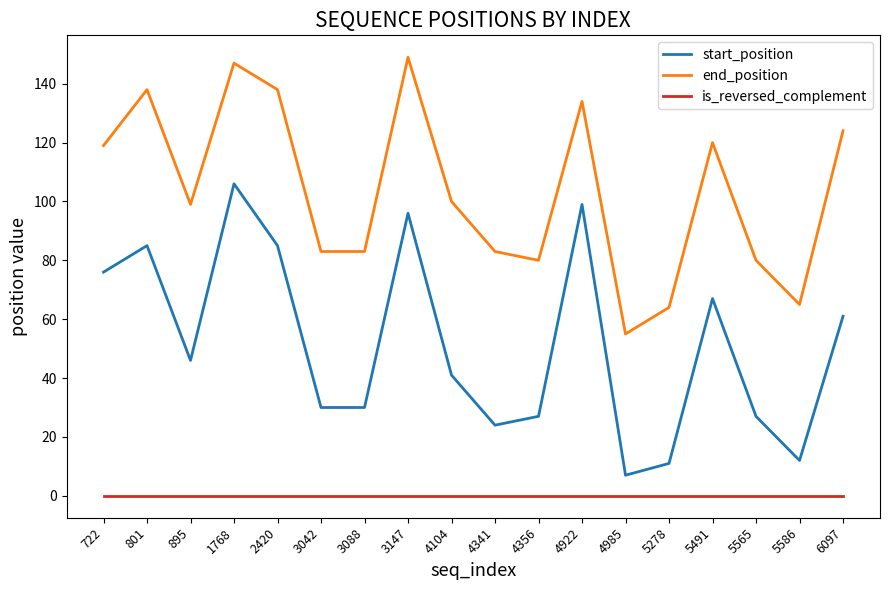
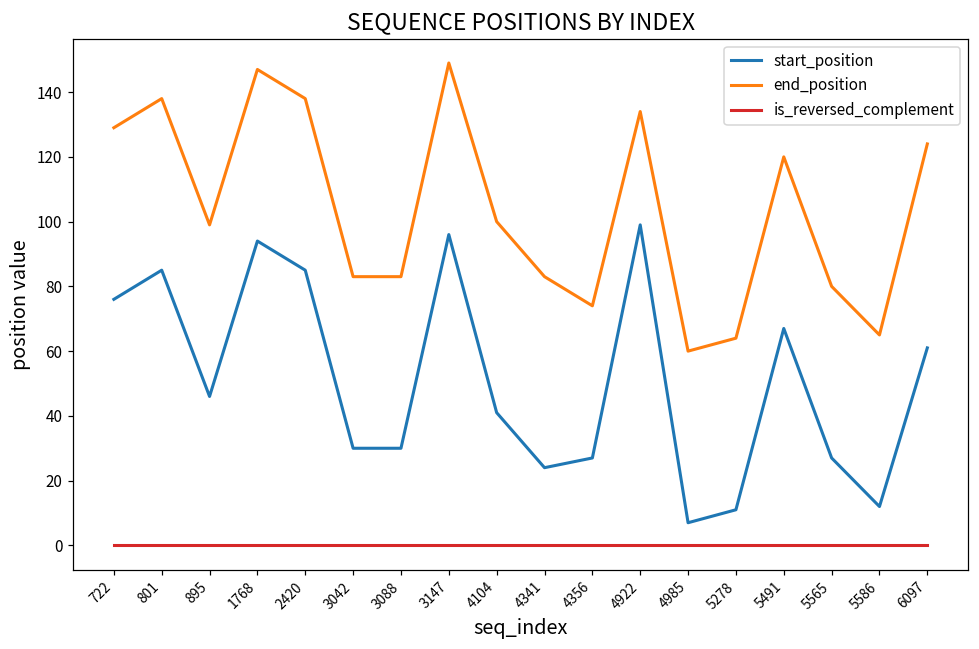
end_position, 722: 119 -> 129
start_position, 1768: 106 -> 94
end_position, 4356: 80 -> 74
end_position, 4985: 55 -> 60
